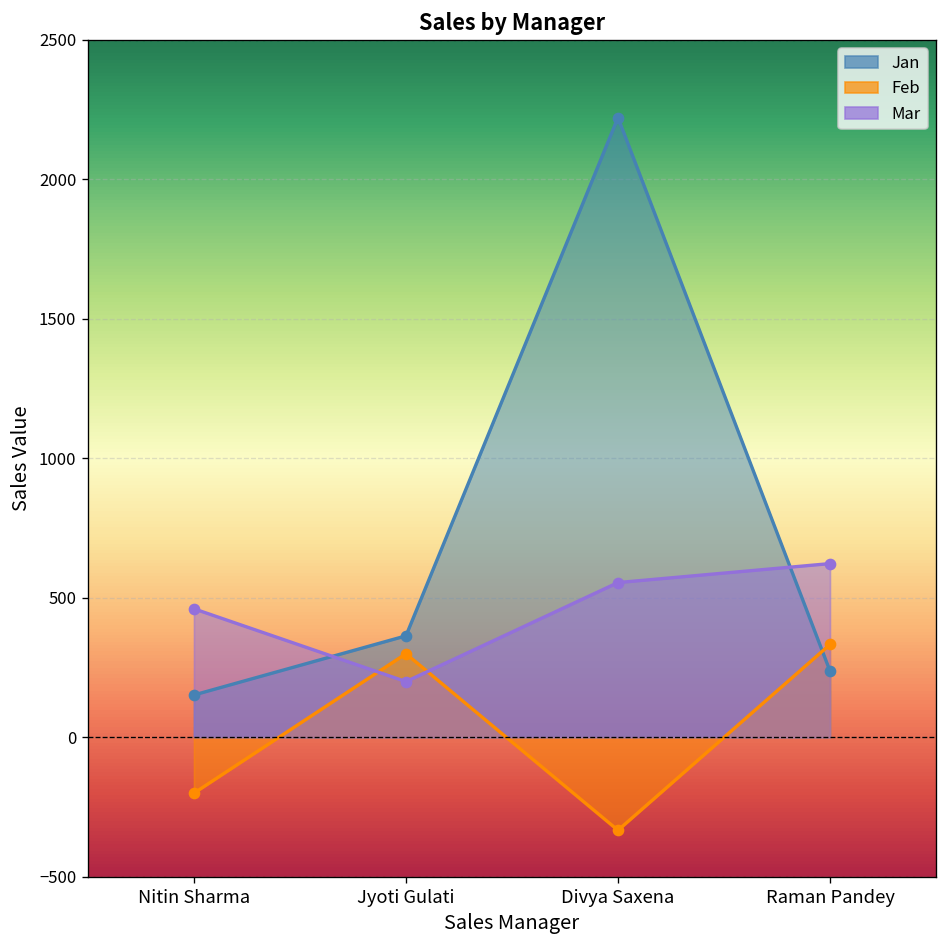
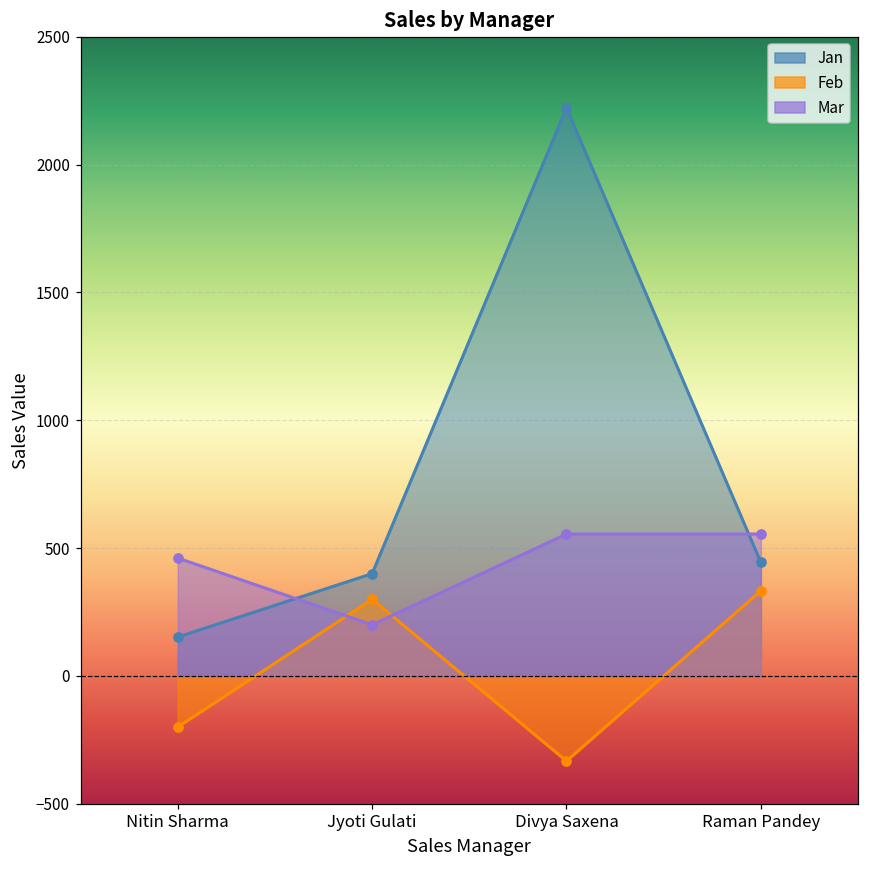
Jan, Jyoti Gulati: 360 -> 400
Jan, Raman Pandey: 240 -> 440
Mar, Raman Pandey: 620 -> 560
